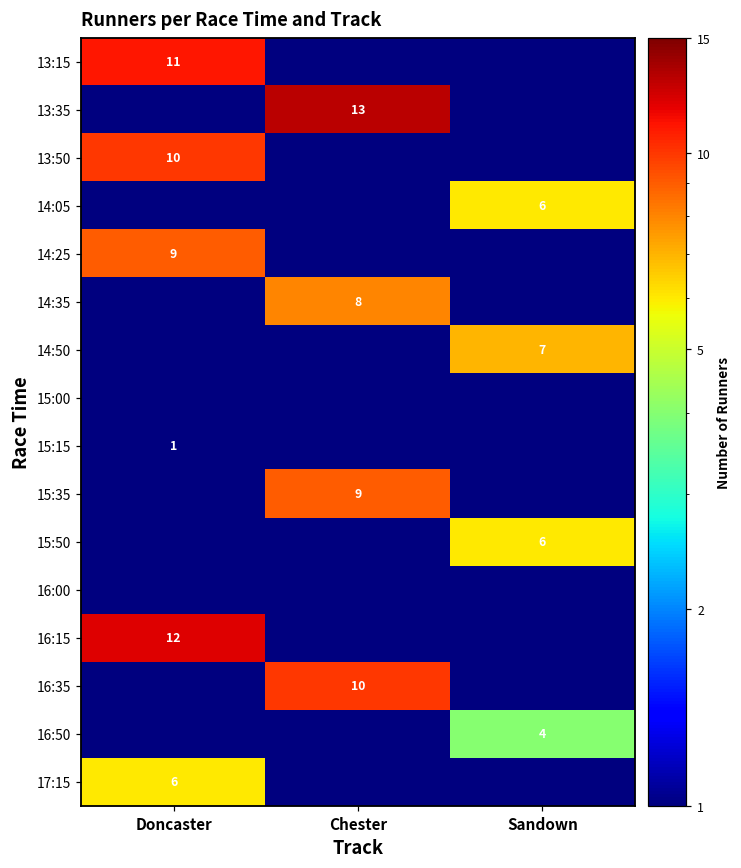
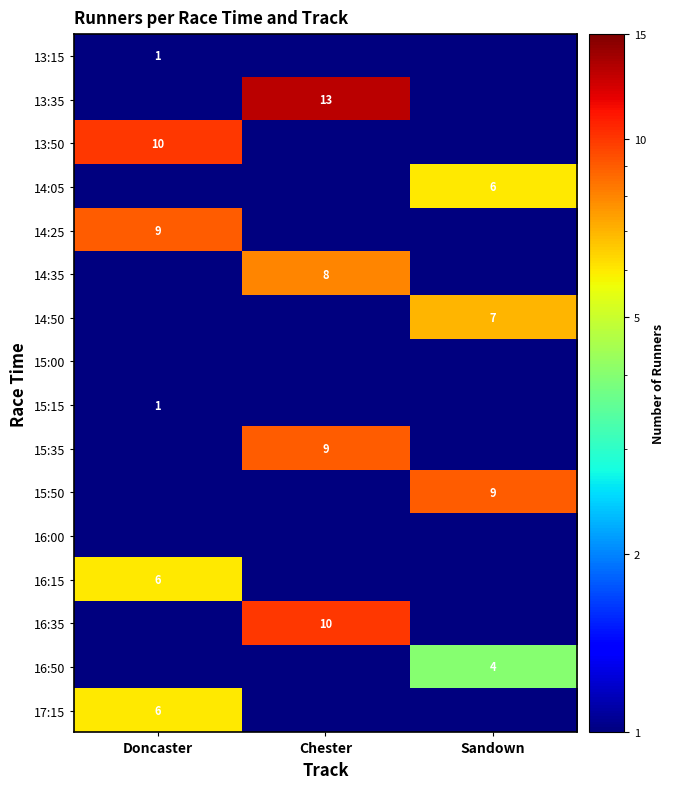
13:15, Doncaster: 11 -> 1
15:50, Sandown: 6 -> 9
16:15, Doncaster: 12 -> 6
